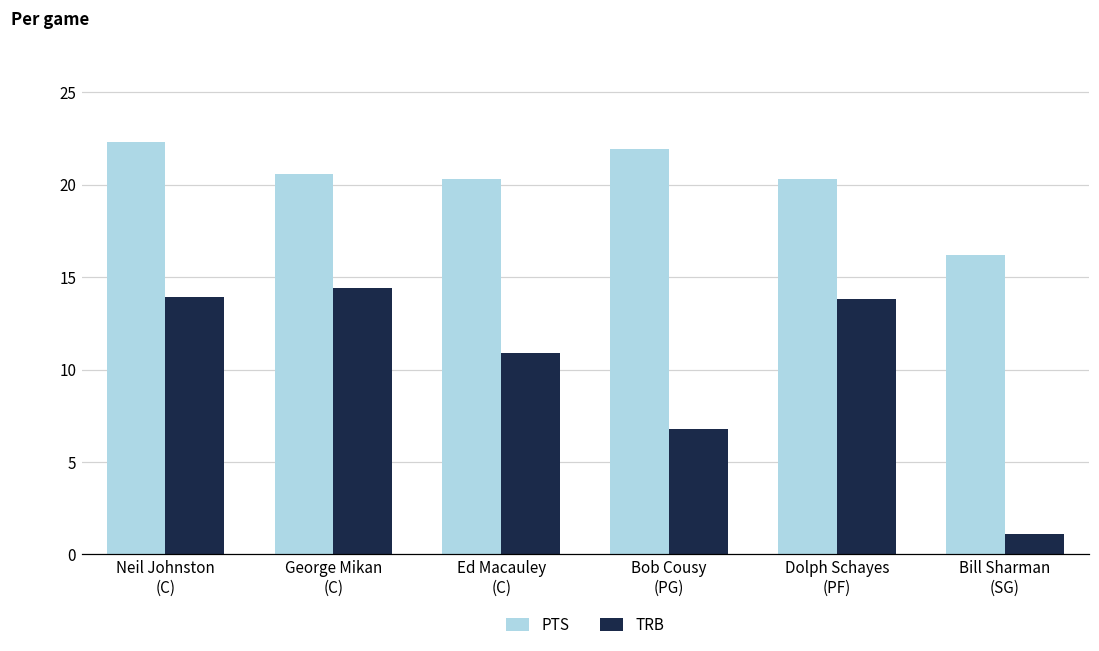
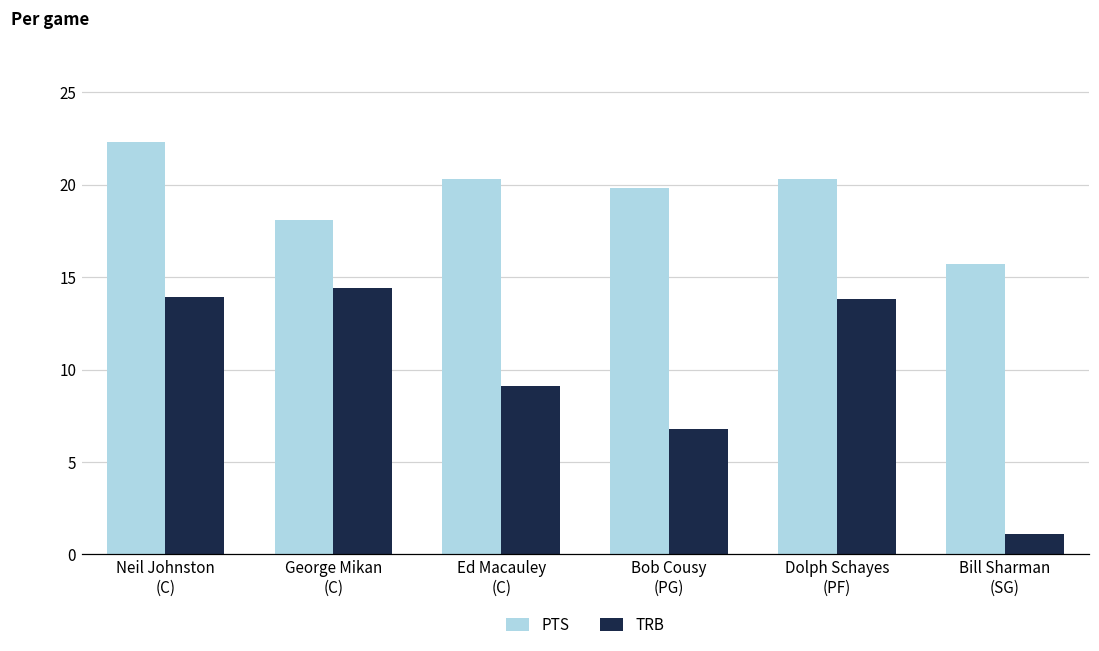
PTS, George Mikan (C): 20.6 -> 18.1
TRB, Ed Macauley (C): 10.9 -> 9.1
PTS, Bob Cousy (PG): 21.9 -> 19.8
PTS, Bill Sharman (SG): 16.2 -> 15.7
